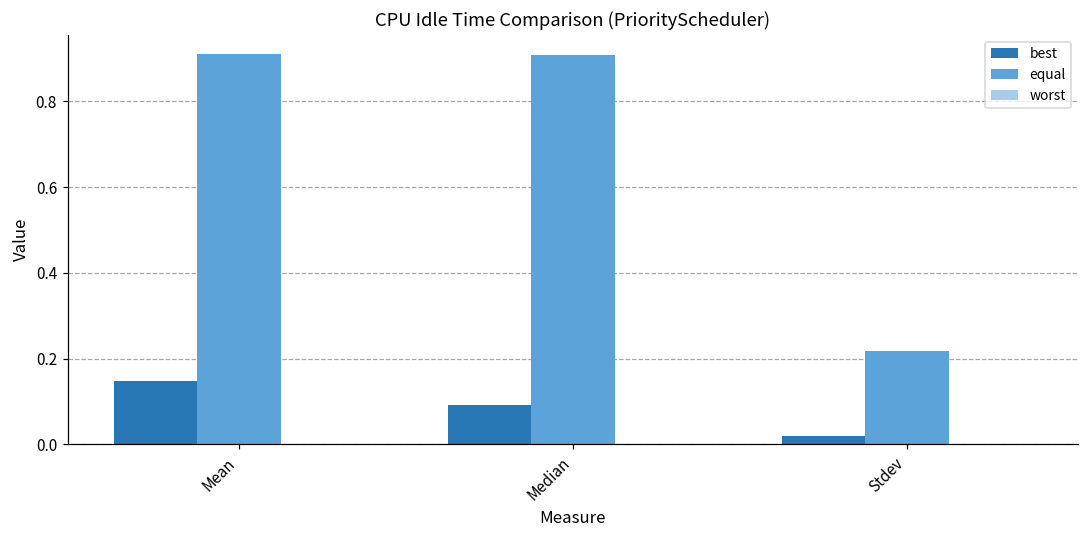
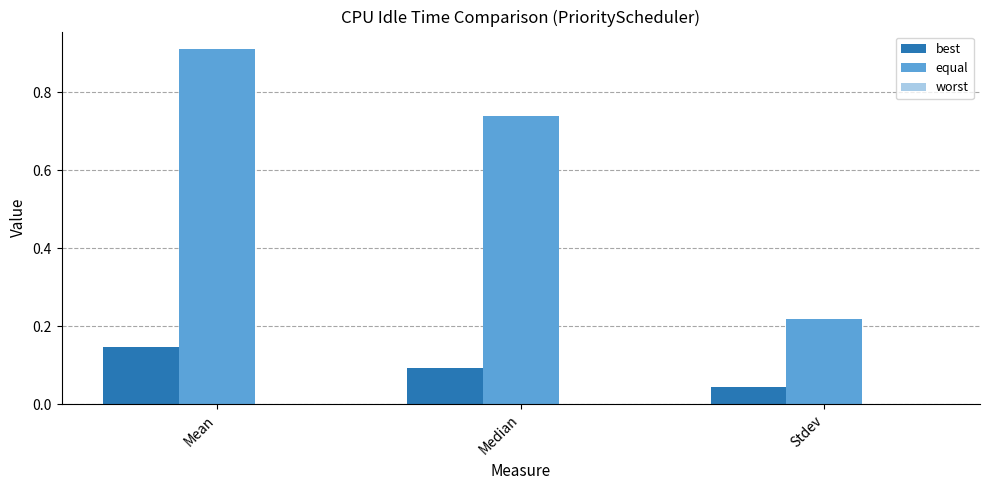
equal, Median: 0.91 -> 0.74
best, Stdev: 0.02 -> 0.04
